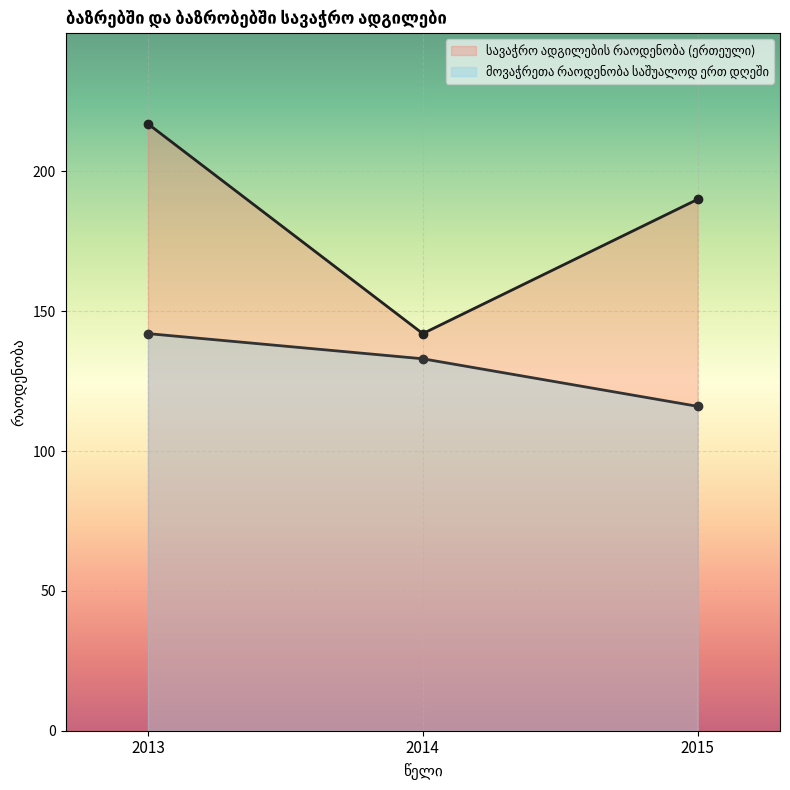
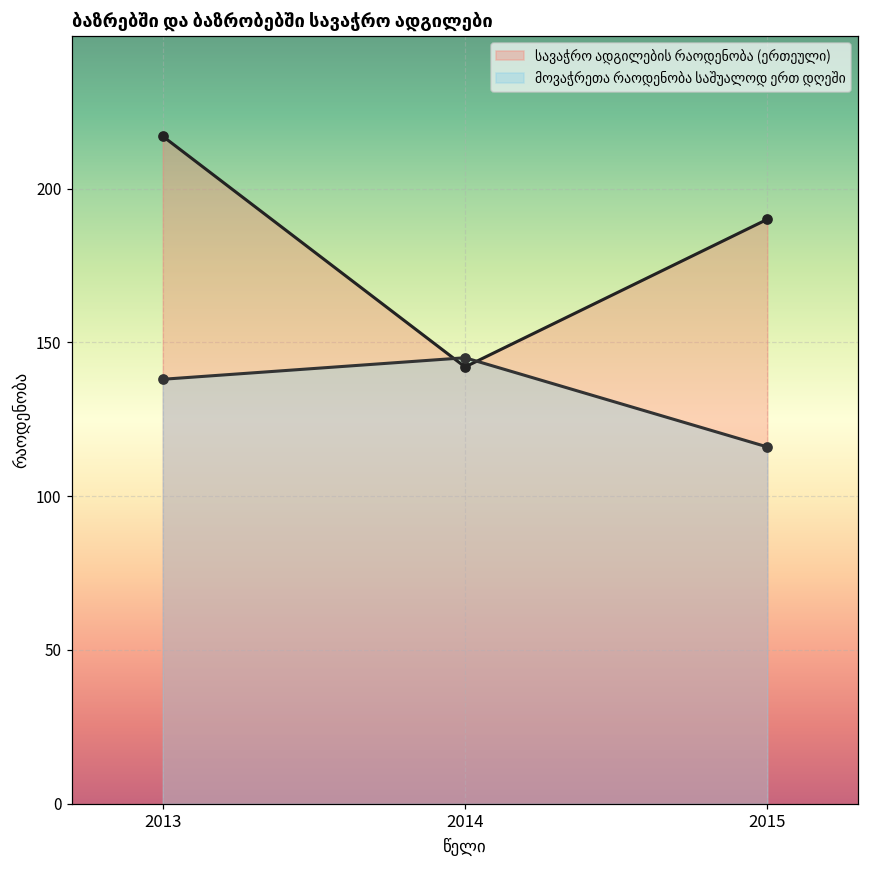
მოვაჭრეთა რაოდენობა საშუალოდ ერთ დღეში, 2013: 142 -> 138
მოვაჭრეთა რაოდენობა საშუალოდ ერთ დღეში, 2014: 133 -> 145
